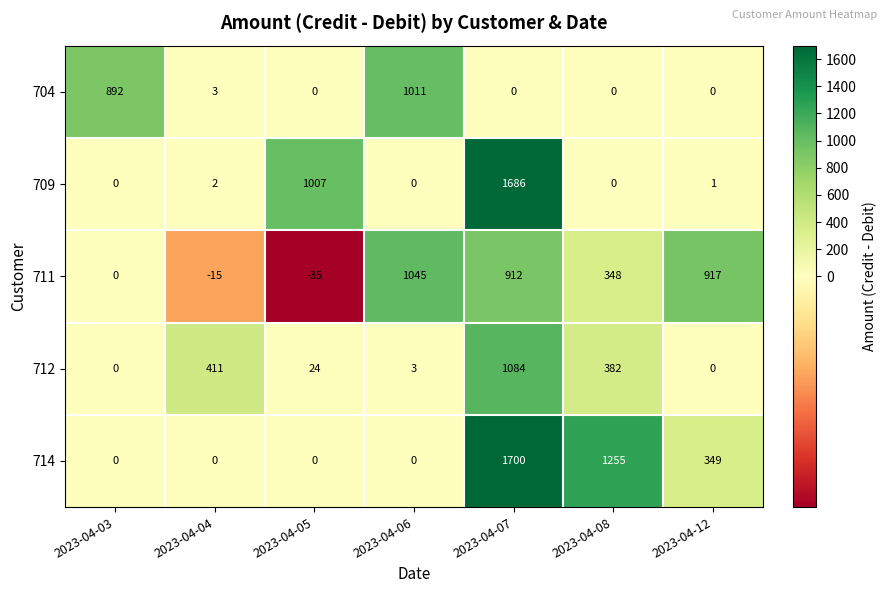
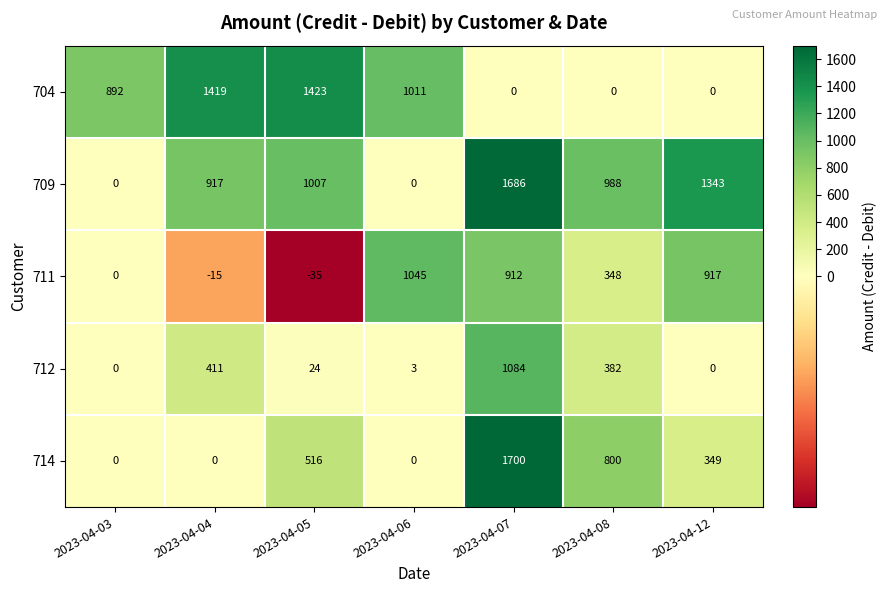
704, 2023-04-04: 3 -> 1419
704, 2023-04-05: 0 -> 1423
709, 2023-04-04: 2 -> 917
709, 2023-04-08: 0 -> 988
709, 2023-04-12: 1 -> 1343
714, 2023-04-05: 0 -> 516
714, 2023-04-08: 1255 -> 800
